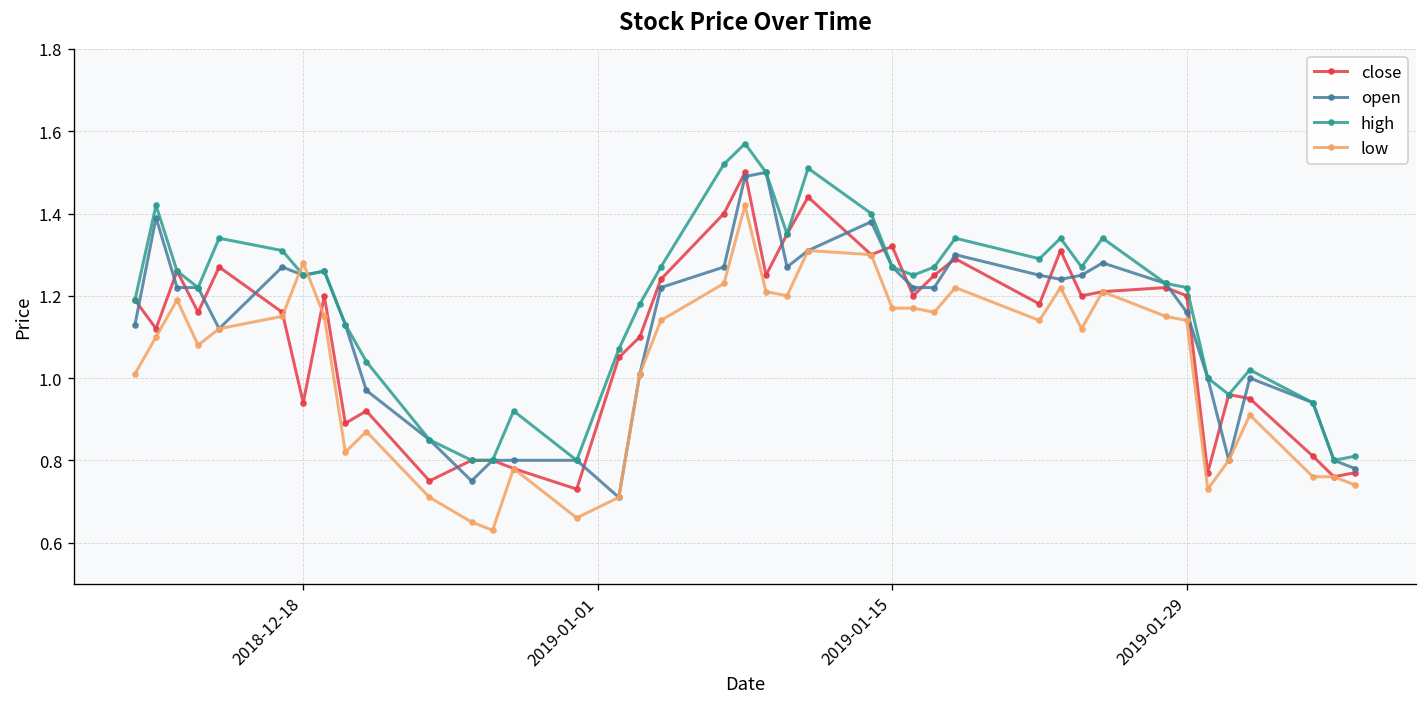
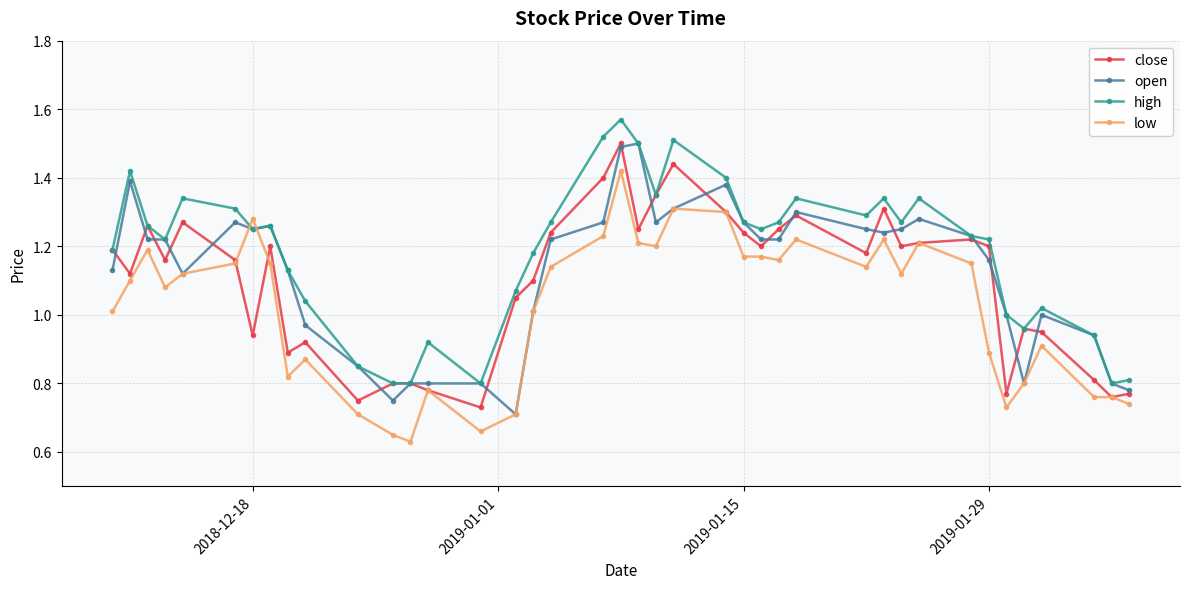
close, 2019-01-15: 1.32 -> 1.24
low, 2019-01-29: 1.14 -> 0.89
